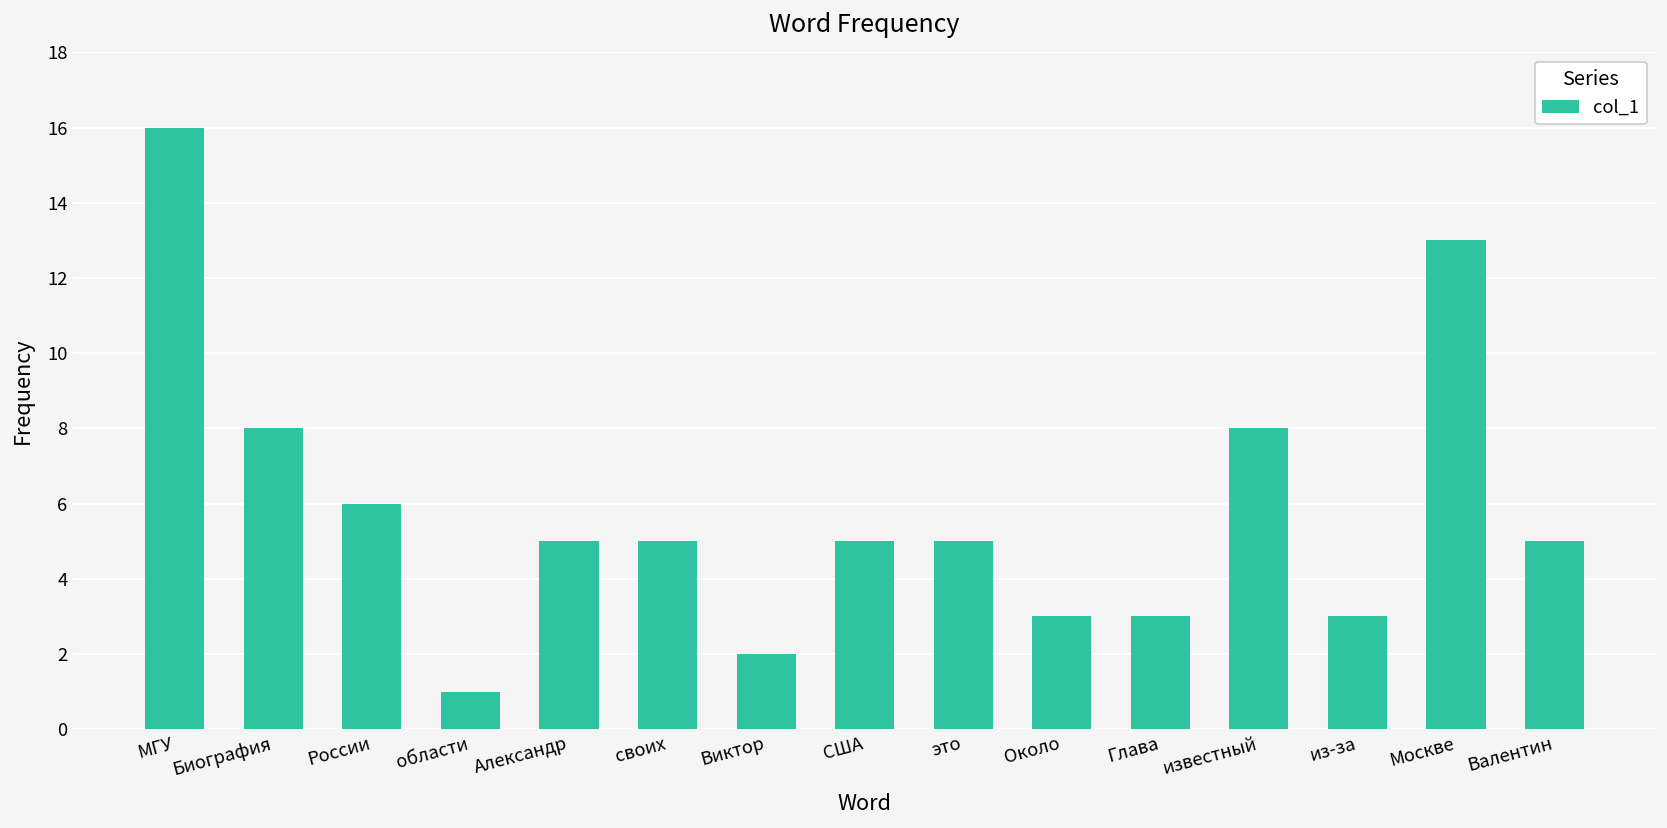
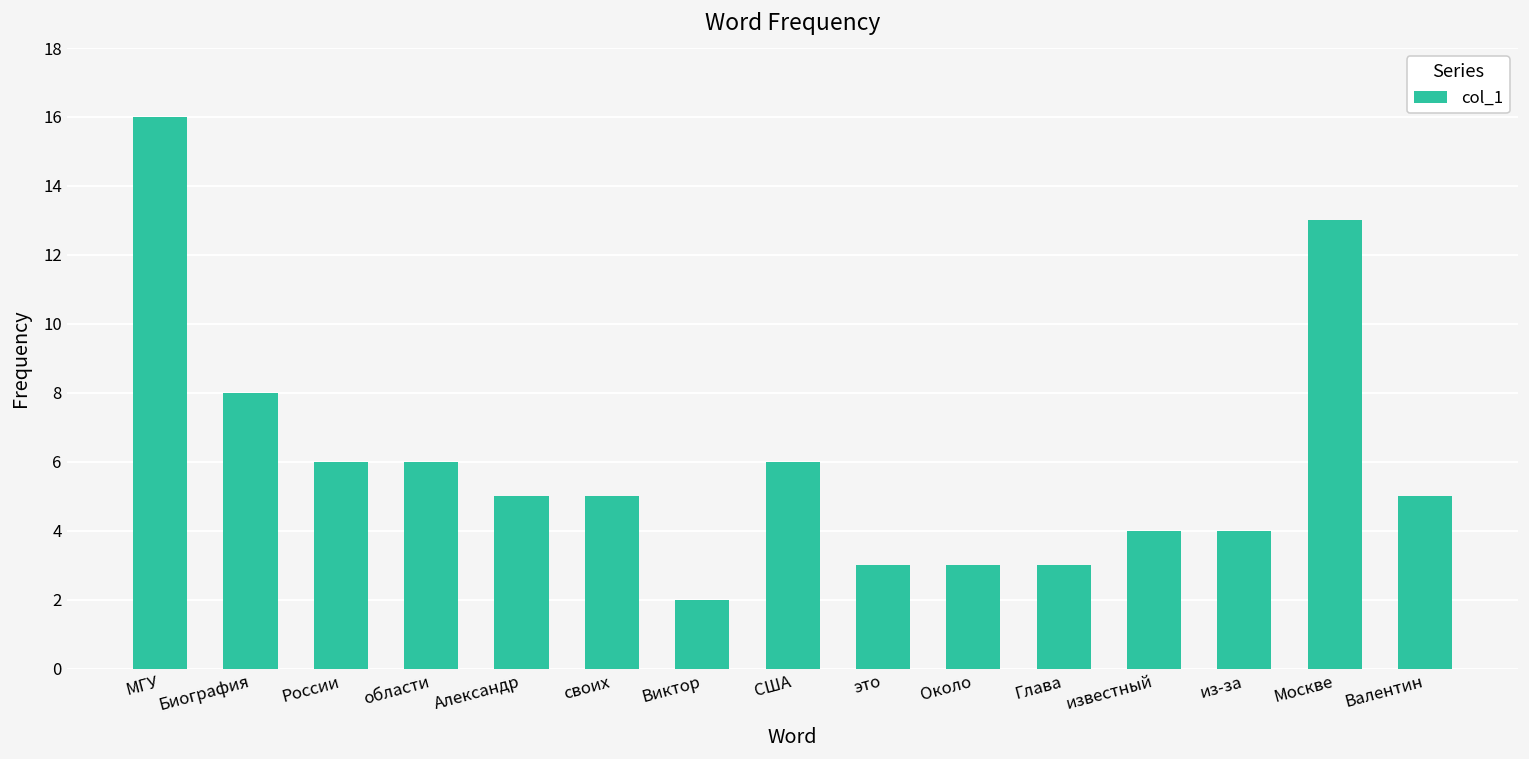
области: 1 -> 6
США: 5 -> 6
это: 5 -> 3
известный: 8 -> 4
из-за: 3 -> 4
